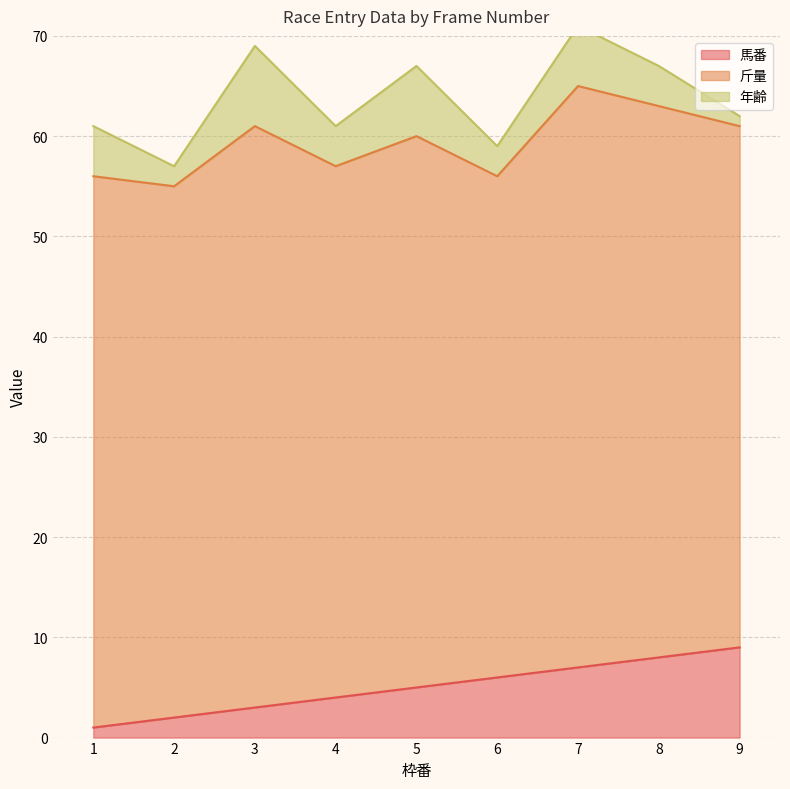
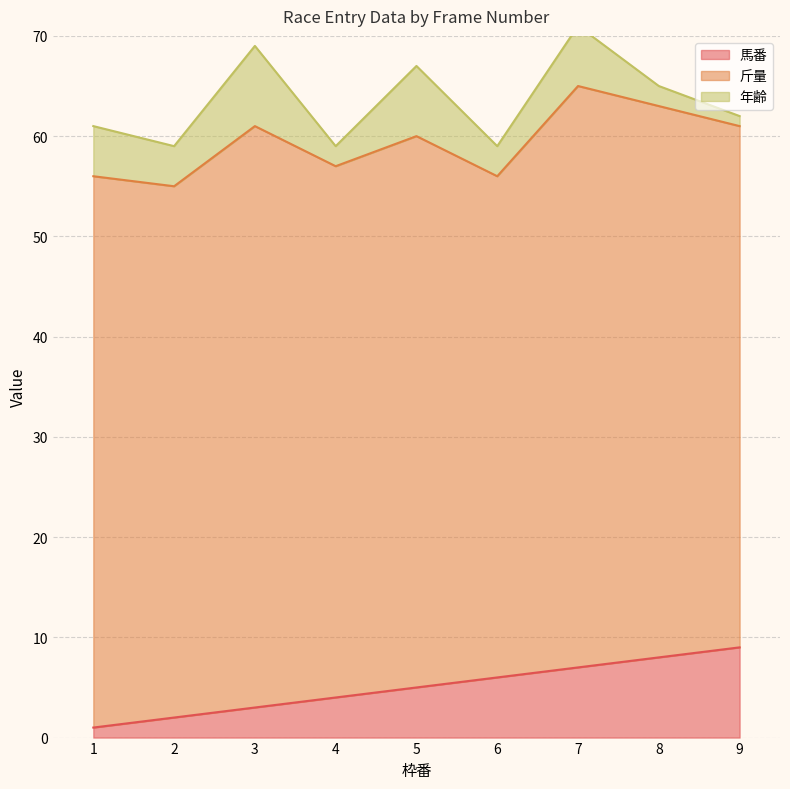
年齢, 2: 2 -> 4
年齢, 4: 4 -> 2
年齢, 8: 4 -> 2
